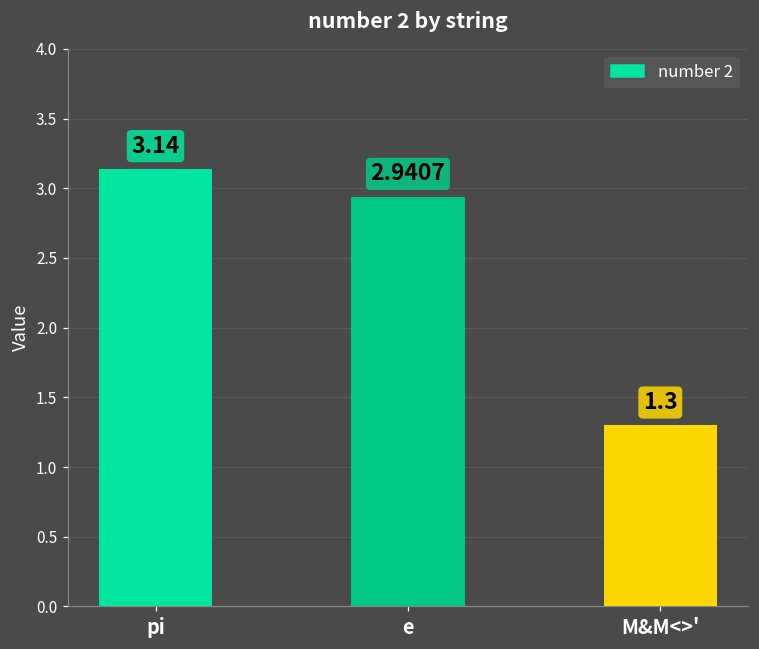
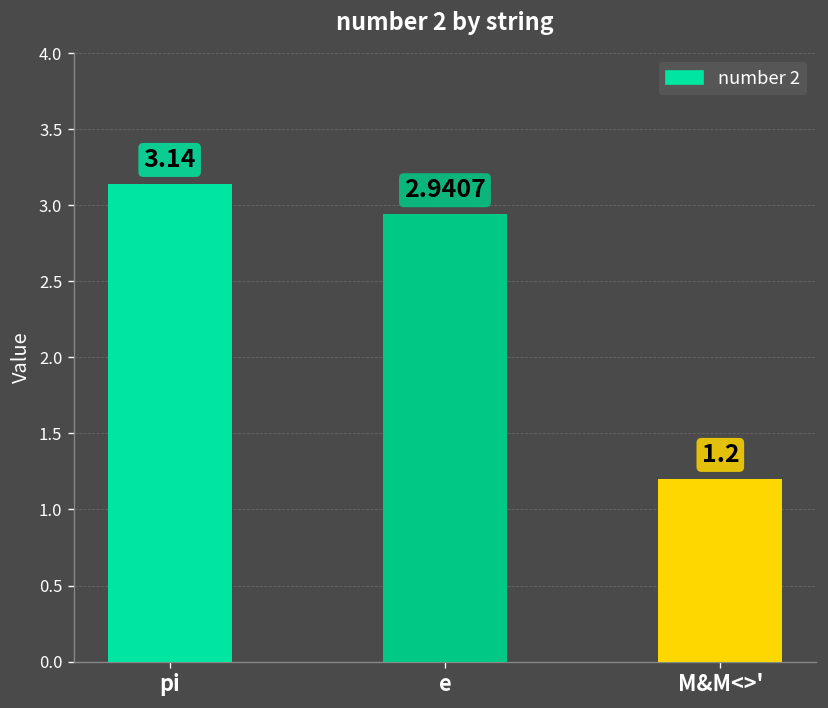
M&M<>': 1.3 -> 1.2
